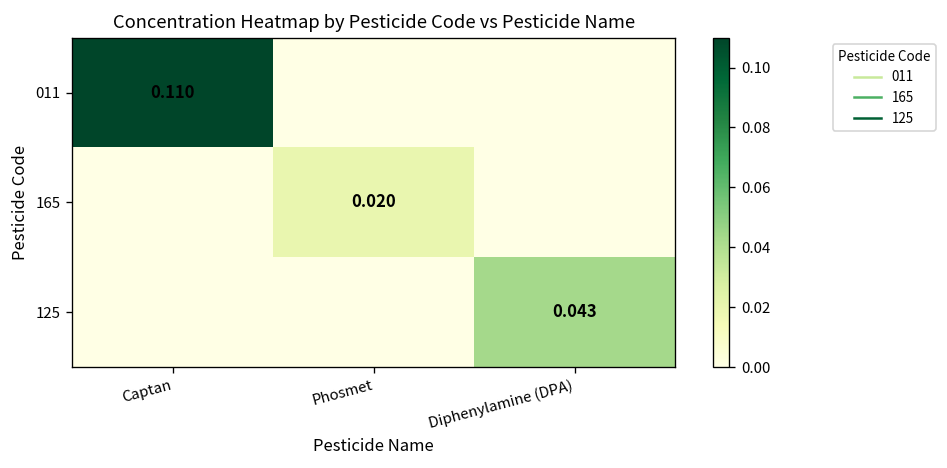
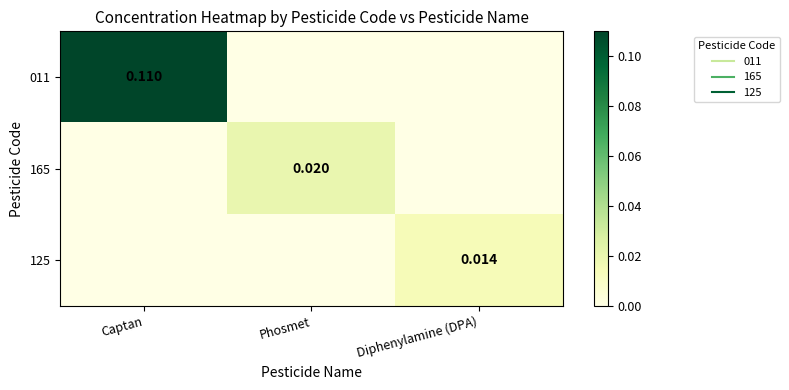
125, Diphenylamine (DPA): 0.043 -> 0.014
